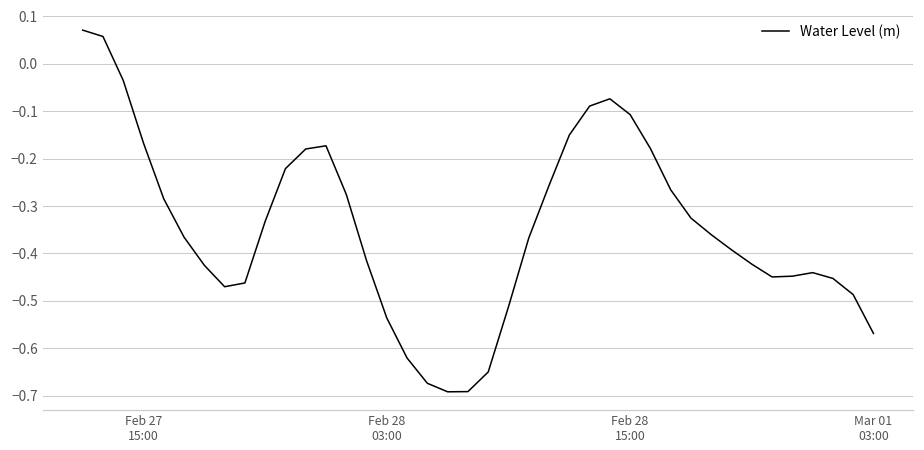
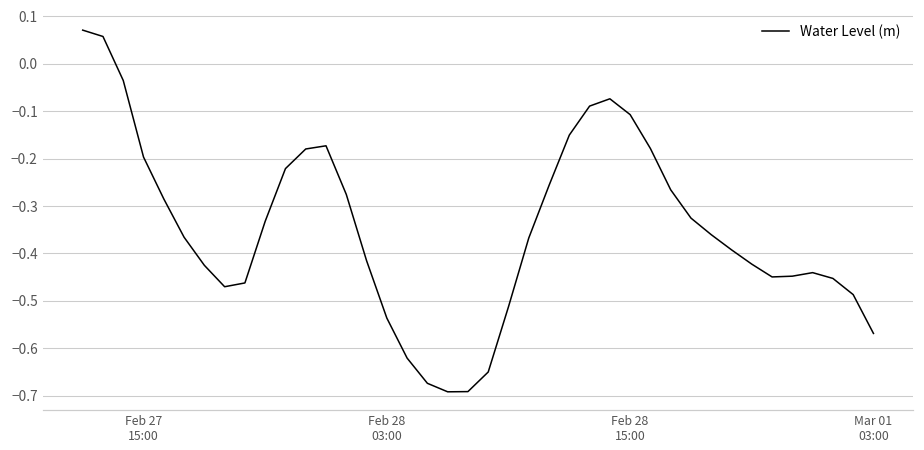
Feb 27 15:00: -0.17 -> -0.20
